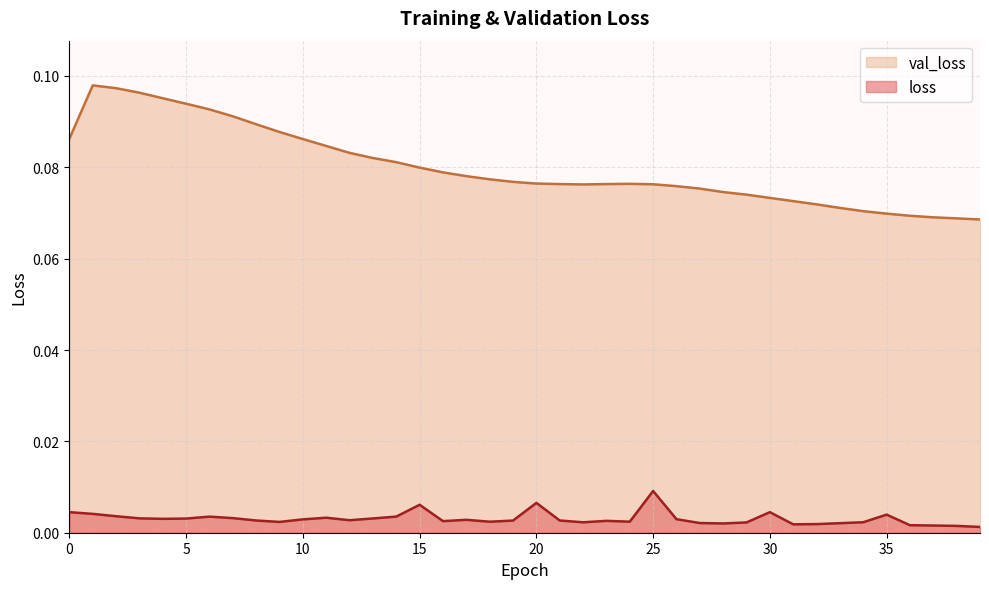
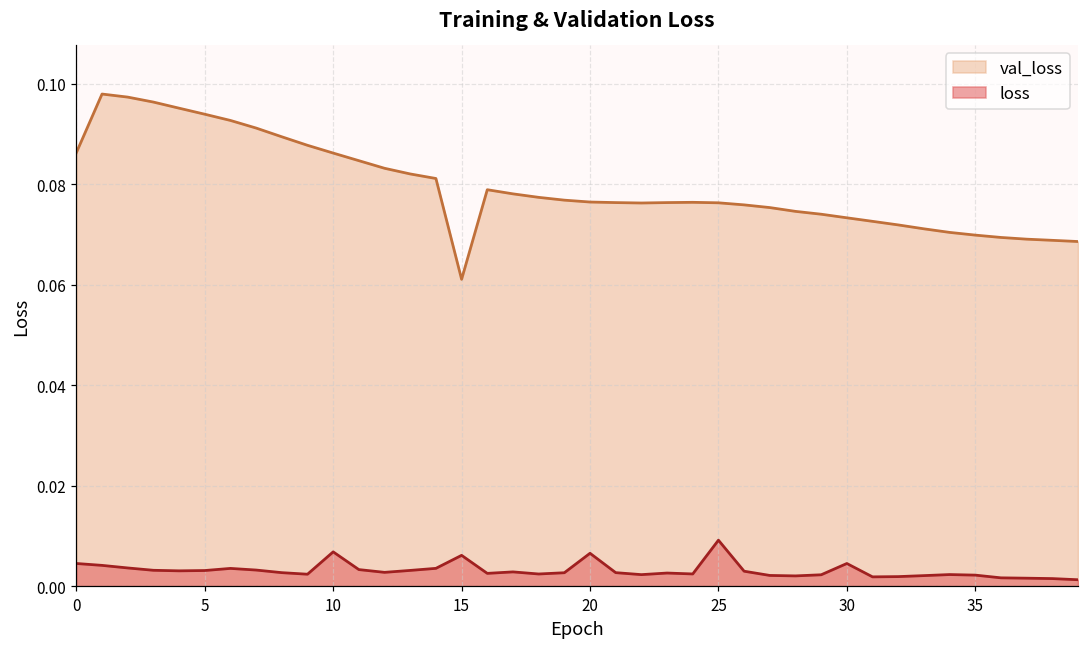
loss, 10: 0.003 -> 0.007
val_loss, 15: 0.080 -> 0.061
loss, 35: 0.004 -> 0.002
